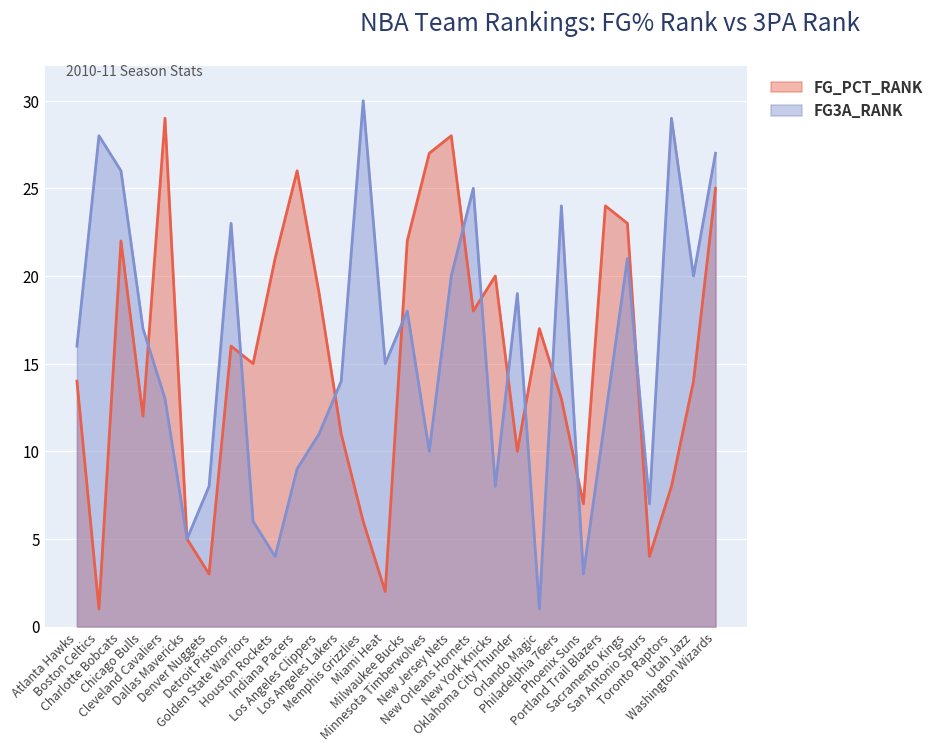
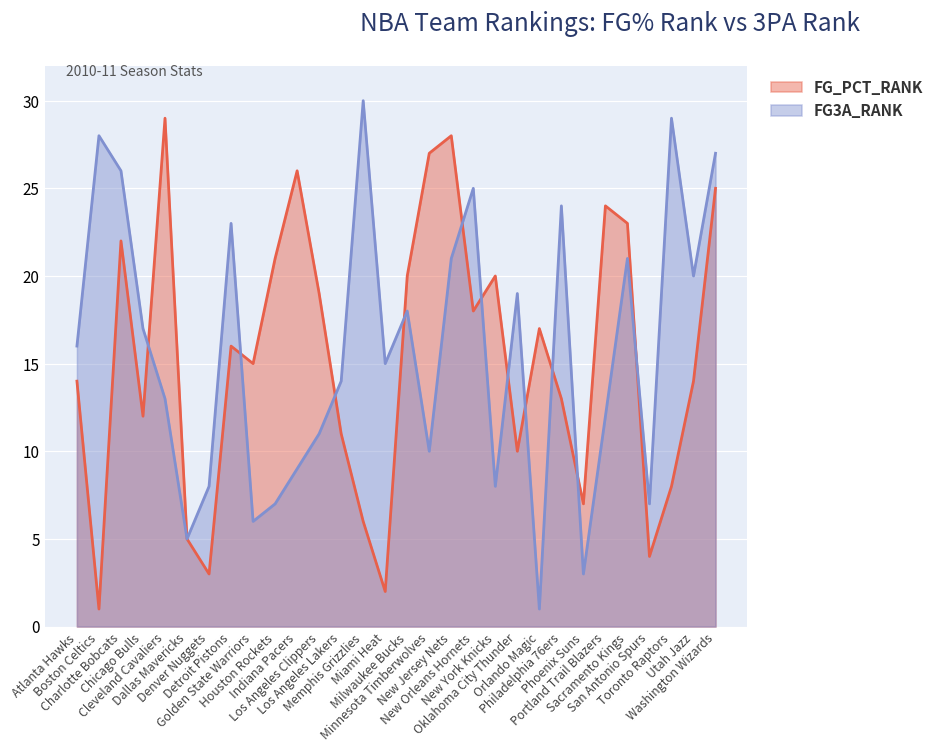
FG3A_RANK, Houston Rockets: 4 -> 7
FG_PCT_RANK, Milwaukee Bucks: 22 -> 20
FG3A_RANK, New Jersey Nets: 20 -> 21
